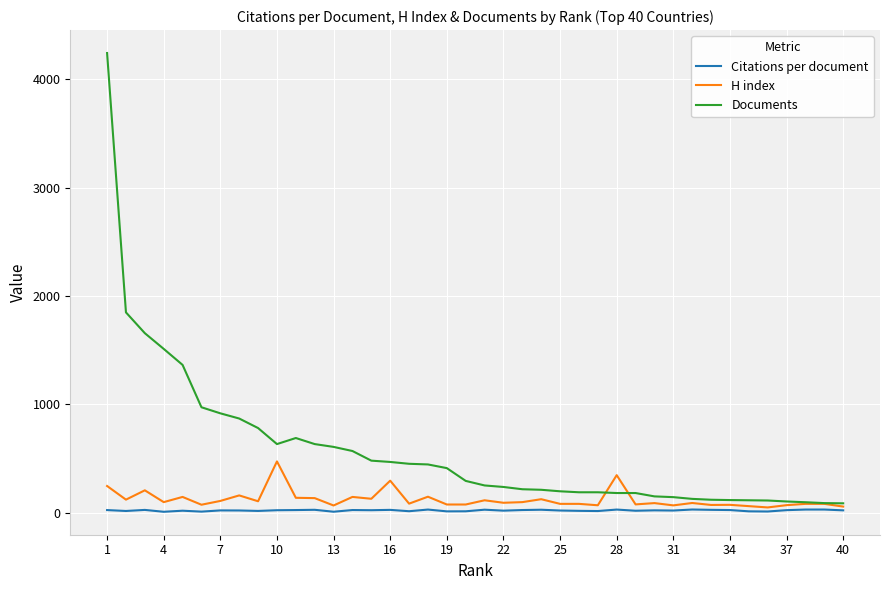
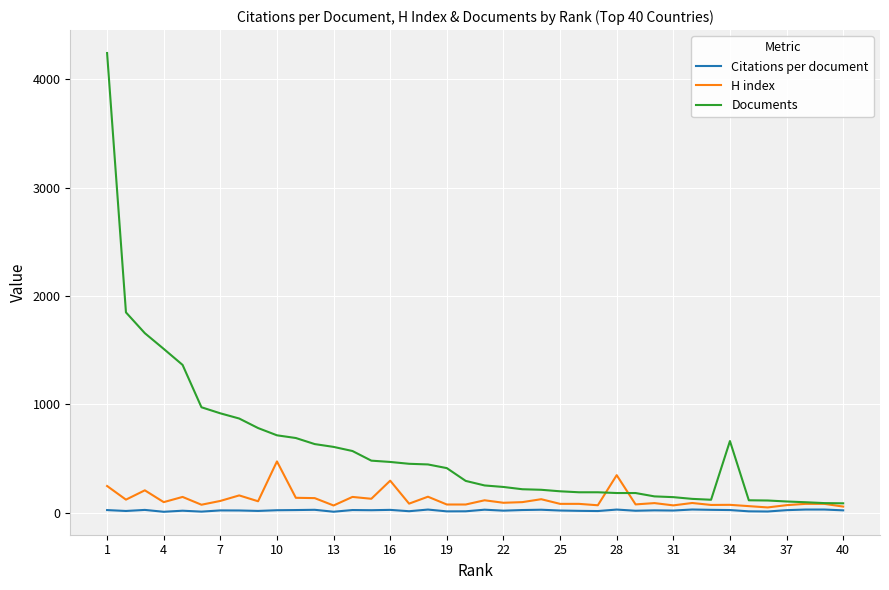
Documents, 10: 630 -> 710
Documents, 34: 120 -> 660
